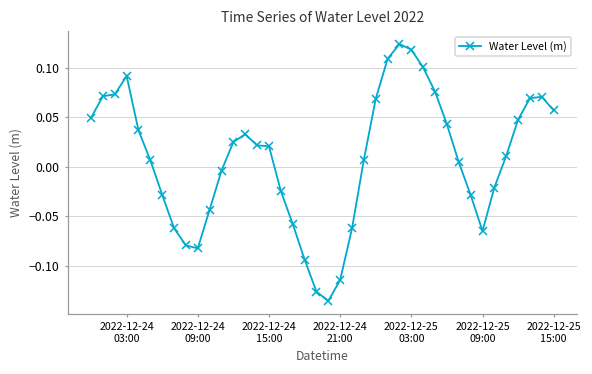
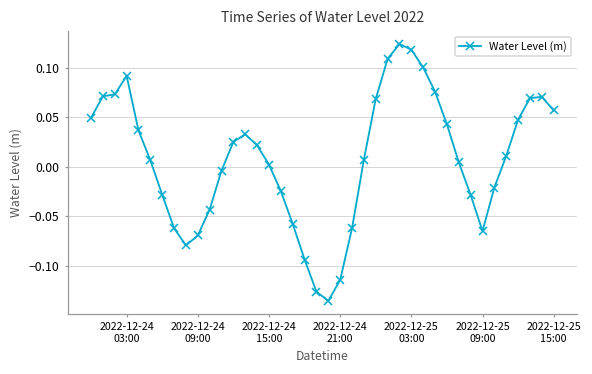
2022-12-24 09:00: -0.08 -> -0.07
2022-12-24 15:00: 0.02 -> 0.00
